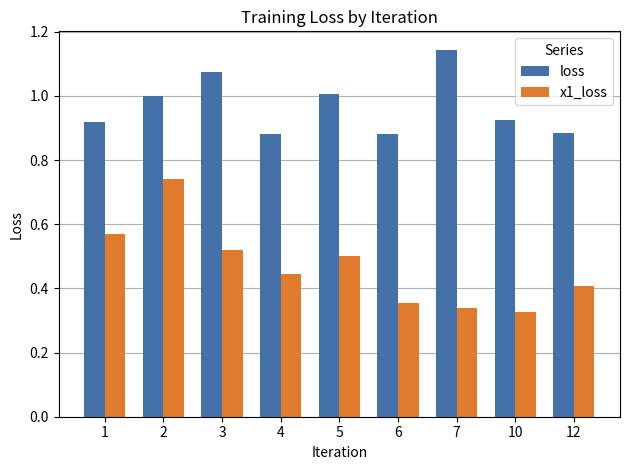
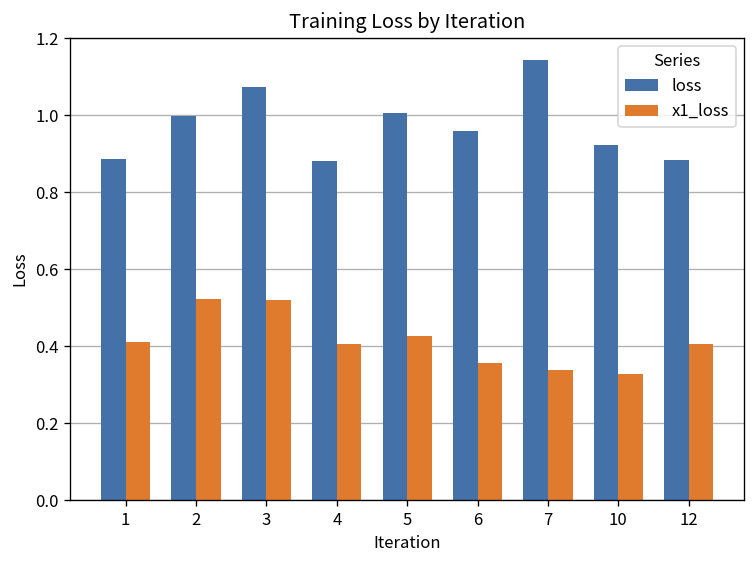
loss, 1: 0.92 -> 0.89
x1_loss, 1: 0.57 -> 0.41
x1_loss, 2: 0.74 -> 0.52
x1_loss, 4: 0.45 -> 0.40
x1_loss, 5: 0.50 -> 0.43
loss, 6: 0.88 -> 0.96
